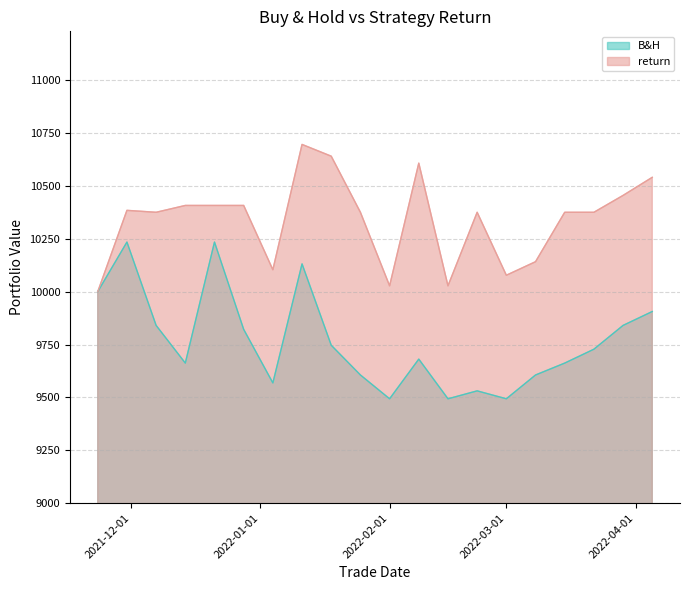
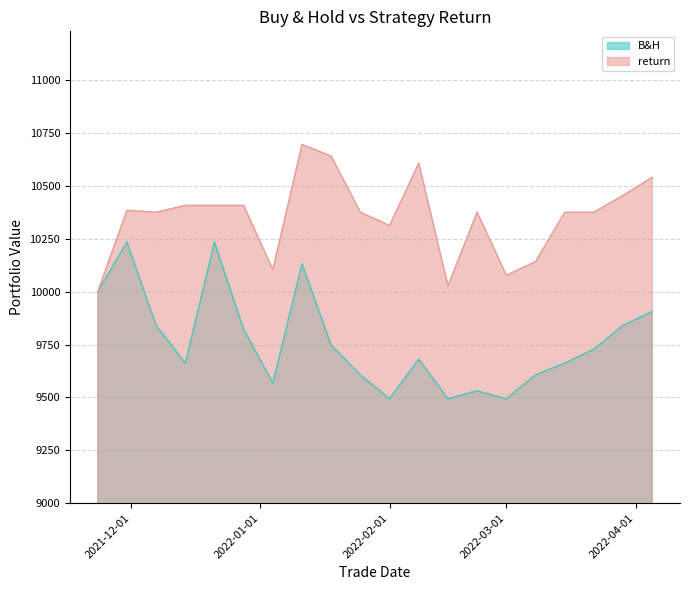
return, 2022-02-01: 10030 -> 10310
